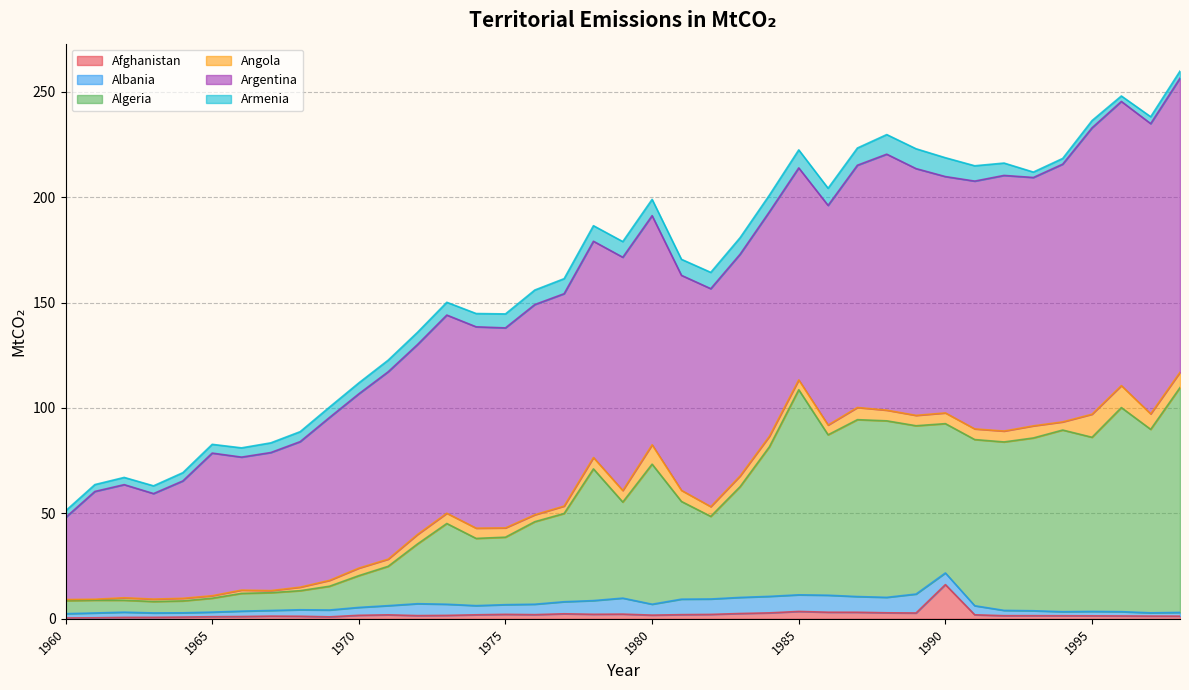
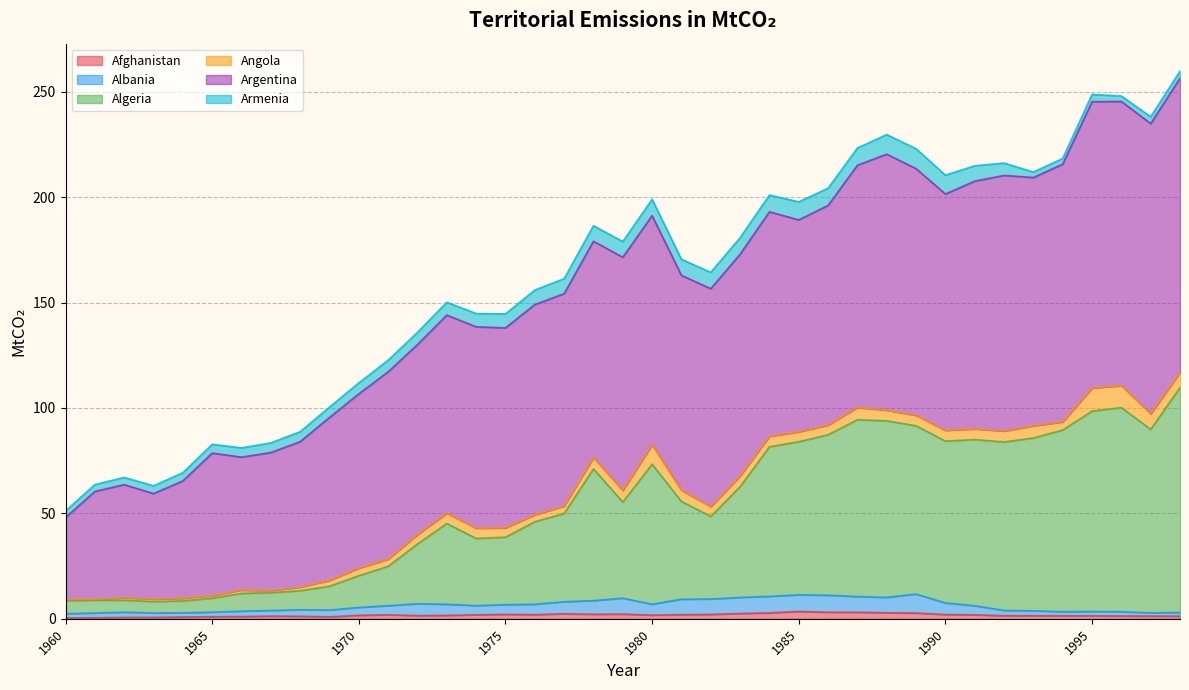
Algeria, 1985: 97 -> 73
Afghanistan, 1990: 16 -> 2
Algeria, 1990: 71 -> 77
Algeria, 1995: 83 -> 95
